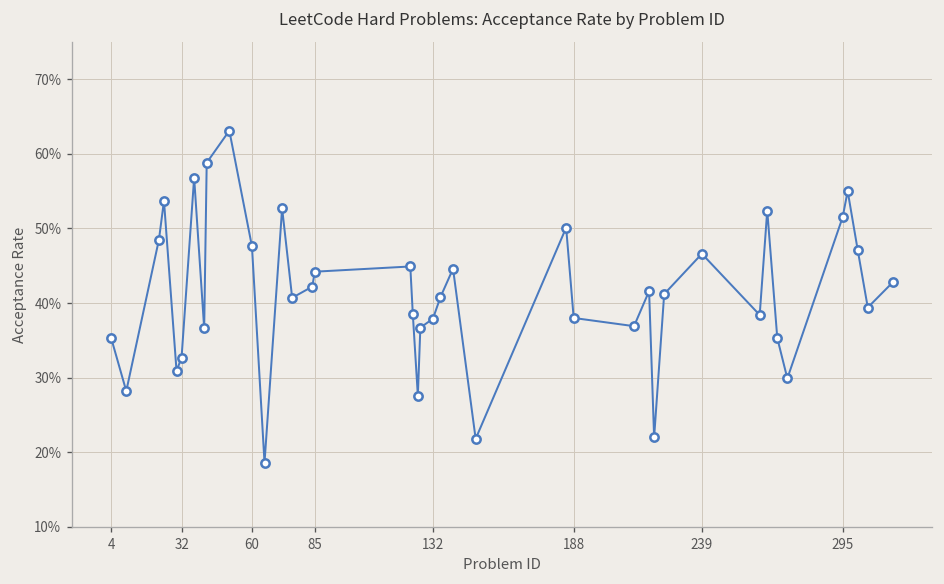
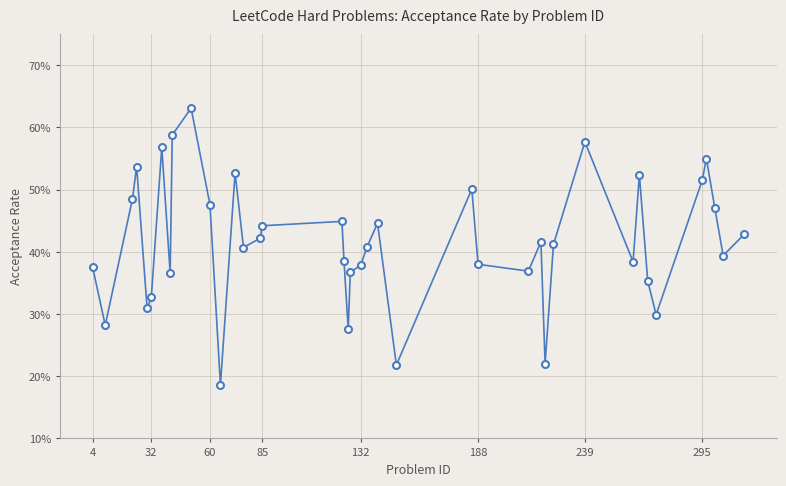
4: 35% -> 38%
239: 47% -> 58%
